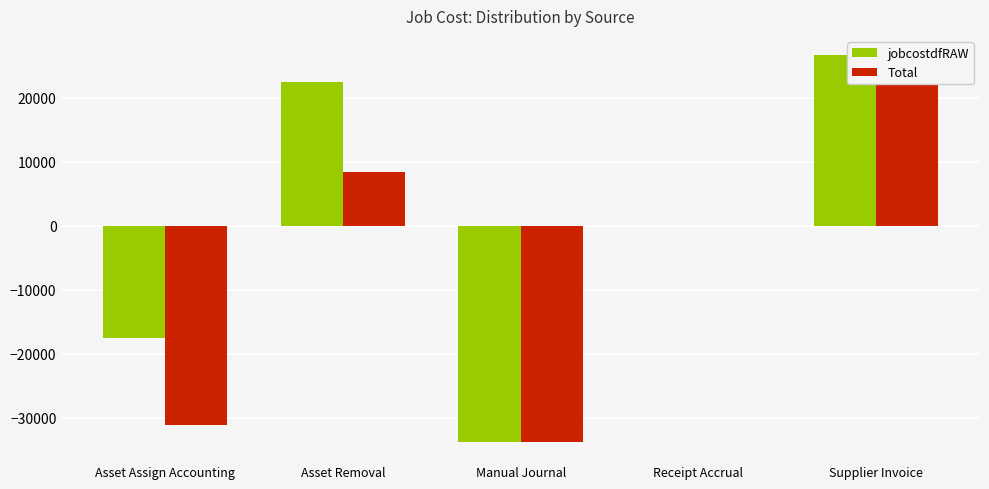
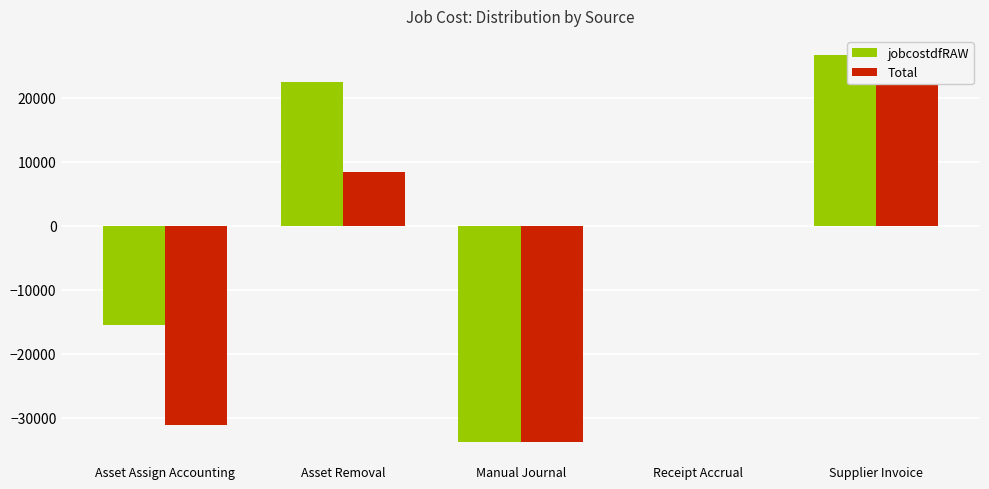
jobcostdfRAW, Asset Assign Accounting: -17000 -> -16000
